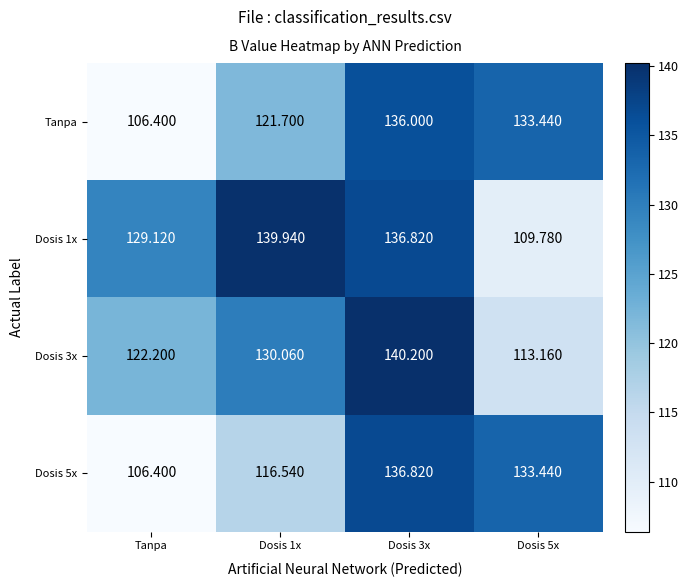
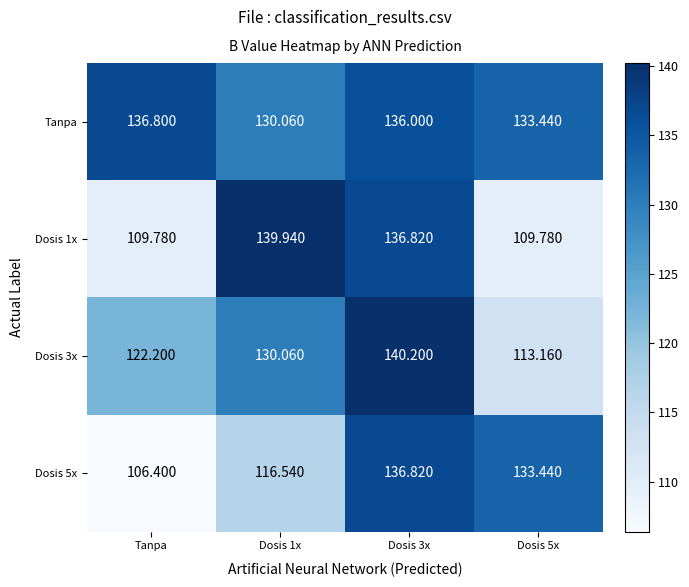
Tanpa, Tanpa: 106.400 -> 136.800
Tanpa, Dosis 1x: 121.700 -> 130.060
Dosis 1x, Tanpa: 129.120 -> 109.780
